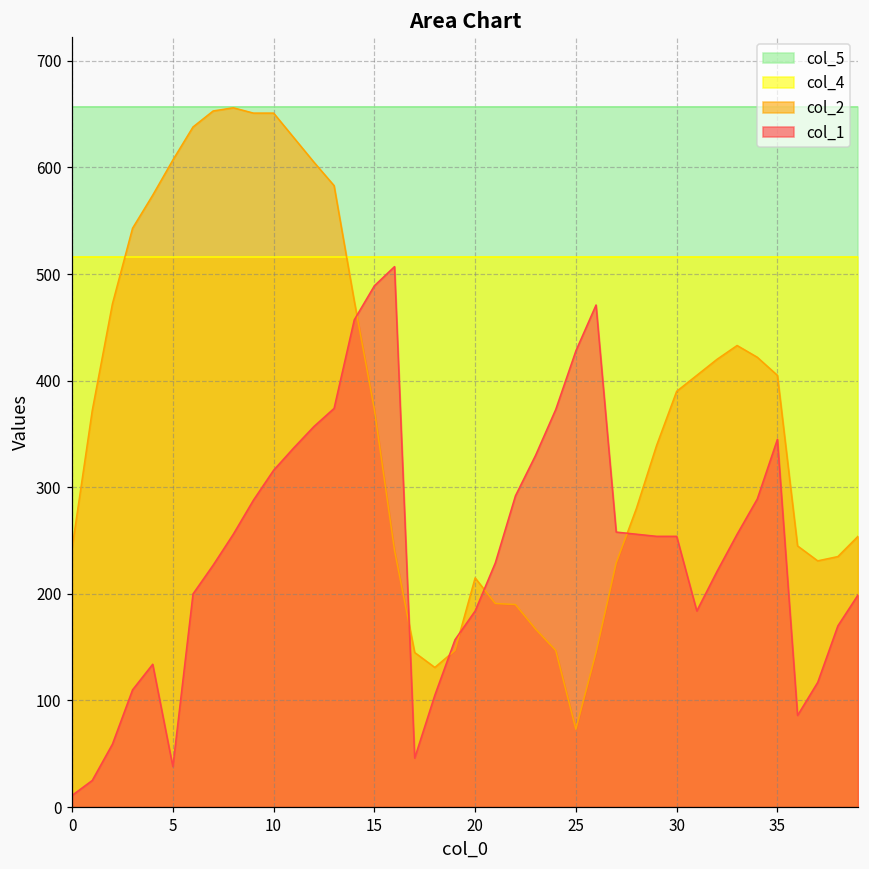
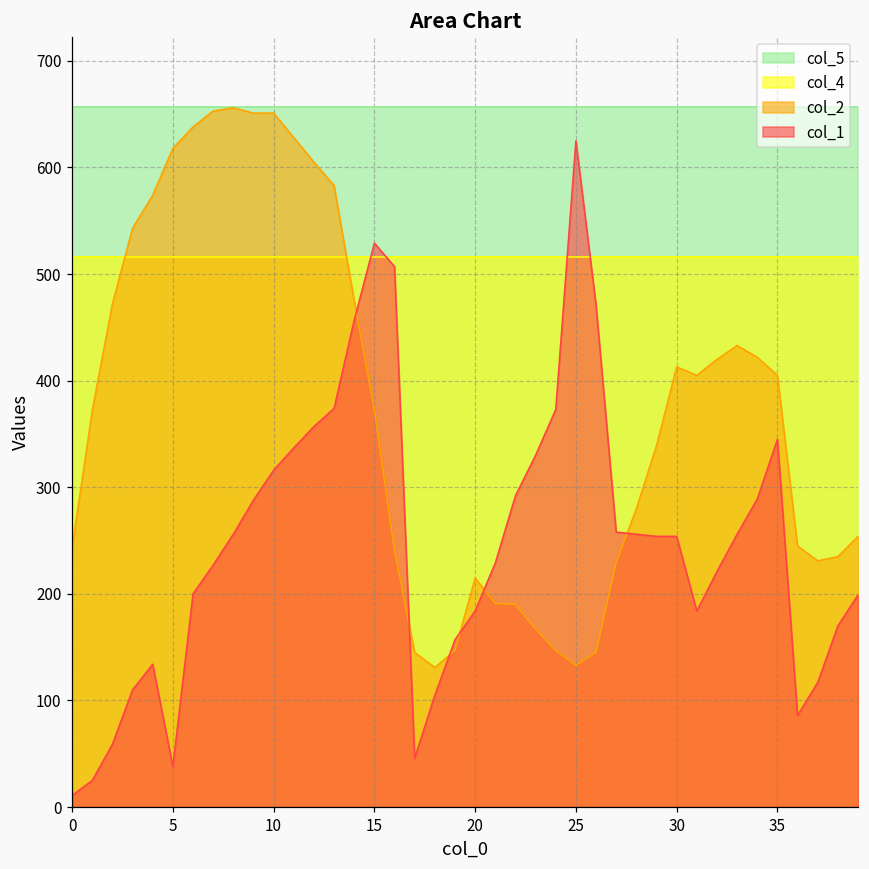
col_2, 5: 610 -> 620
col_1, 15: 490 -> 530
col_2, 25: 70 -> 130
col_1, 25: 430 -> 630
col_2, 30: 390 -> 410
